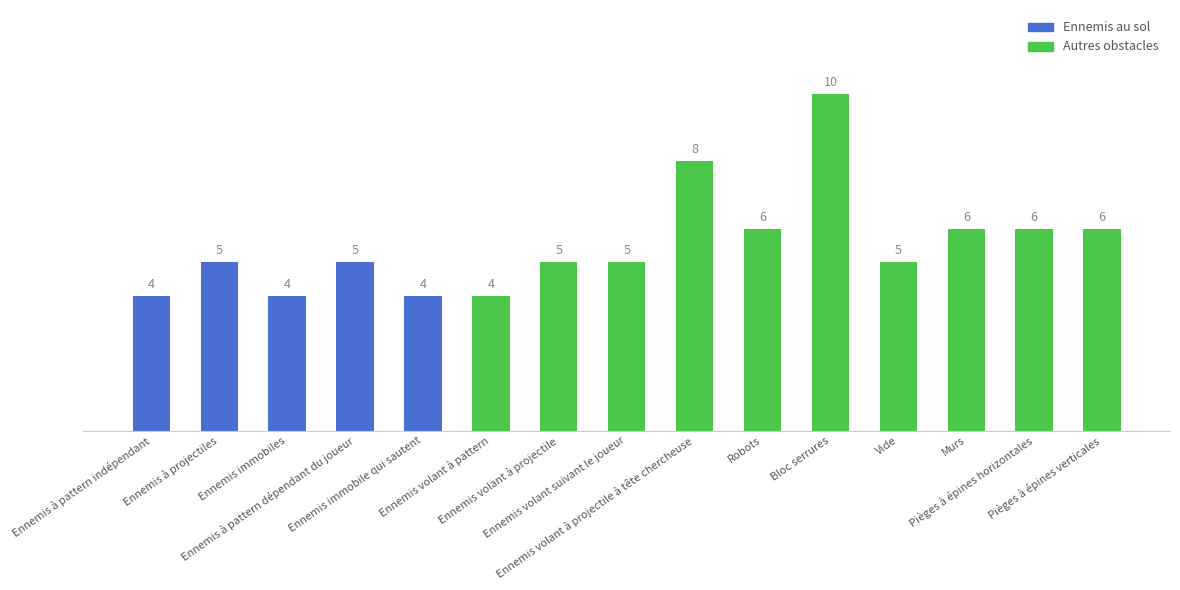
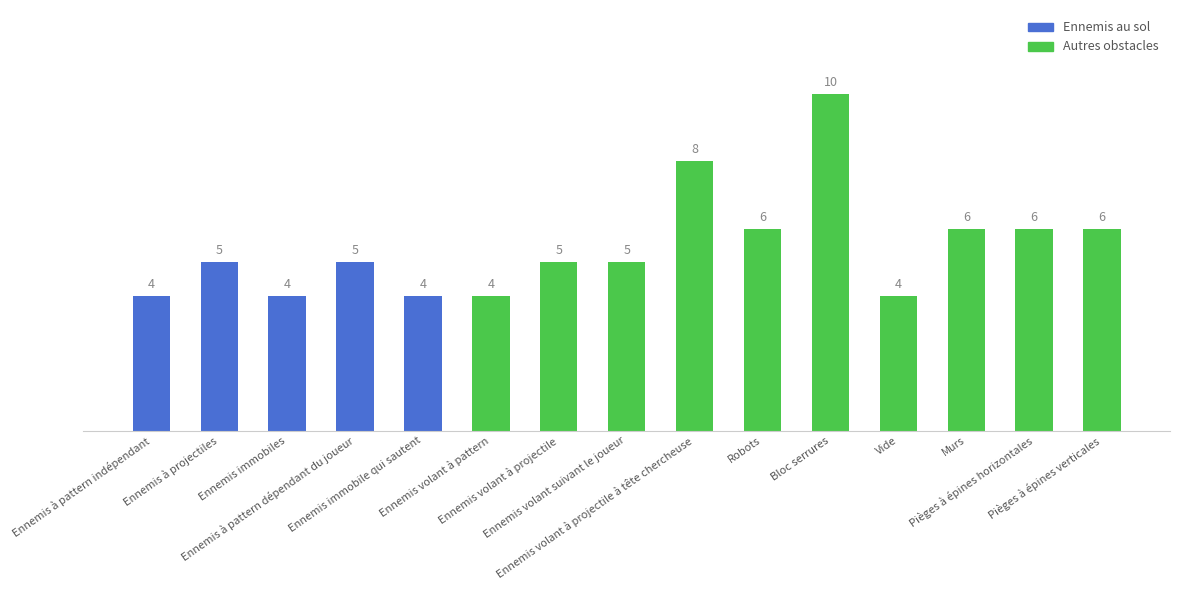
Vide: 5 -> 4
